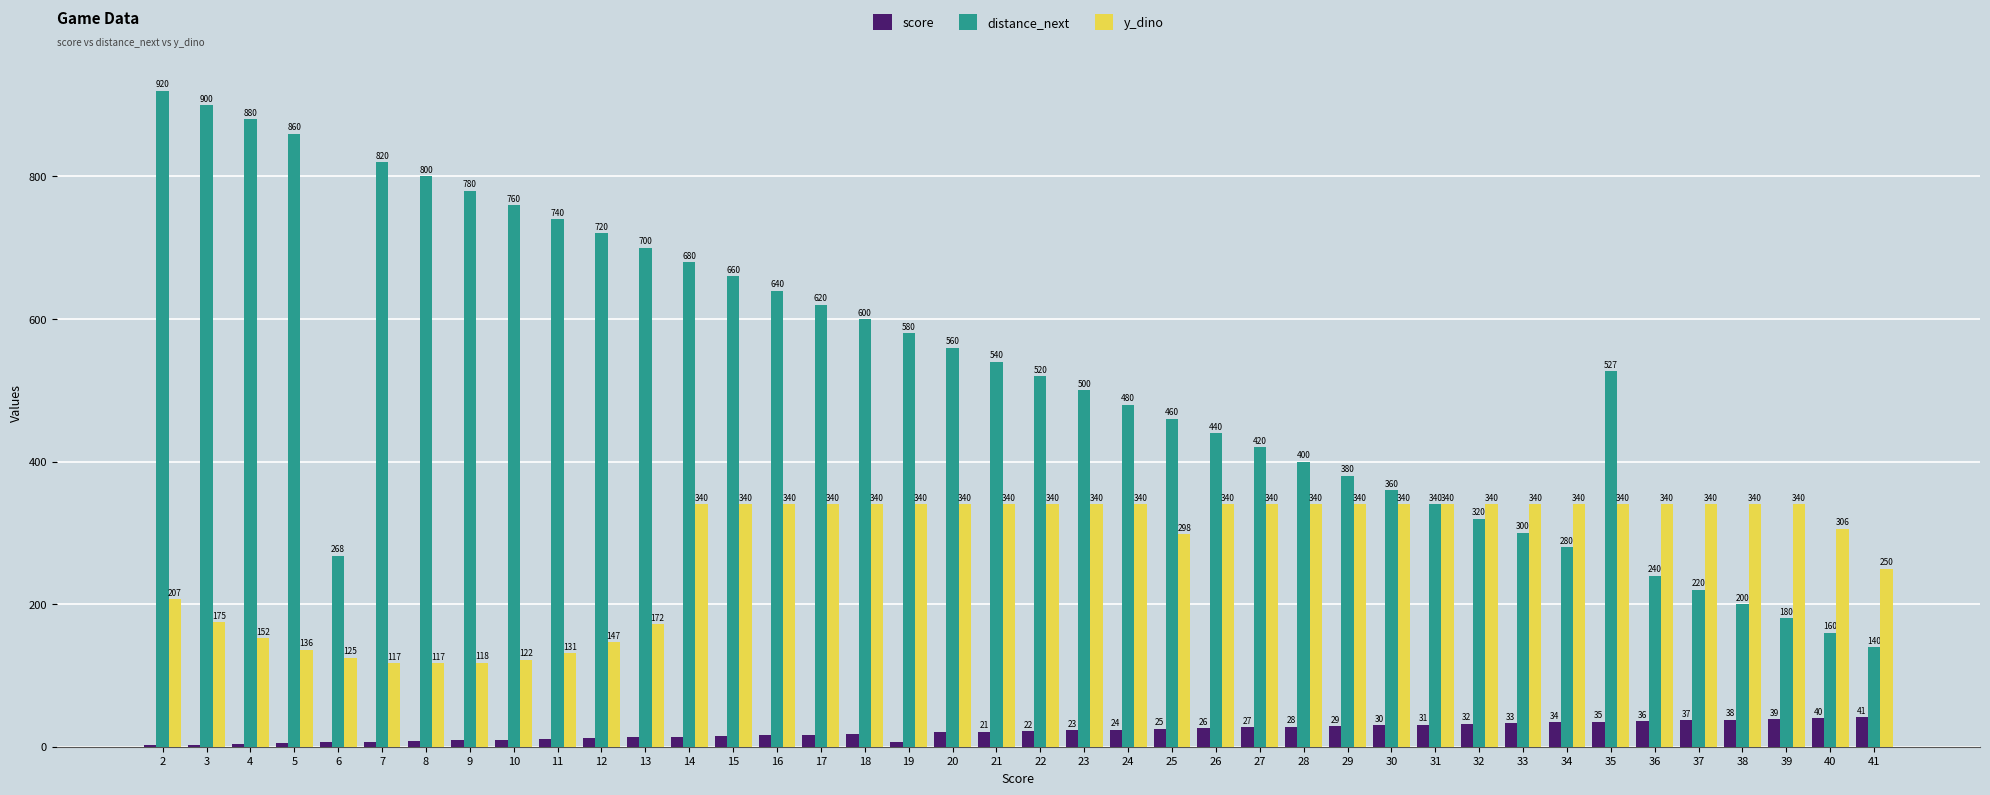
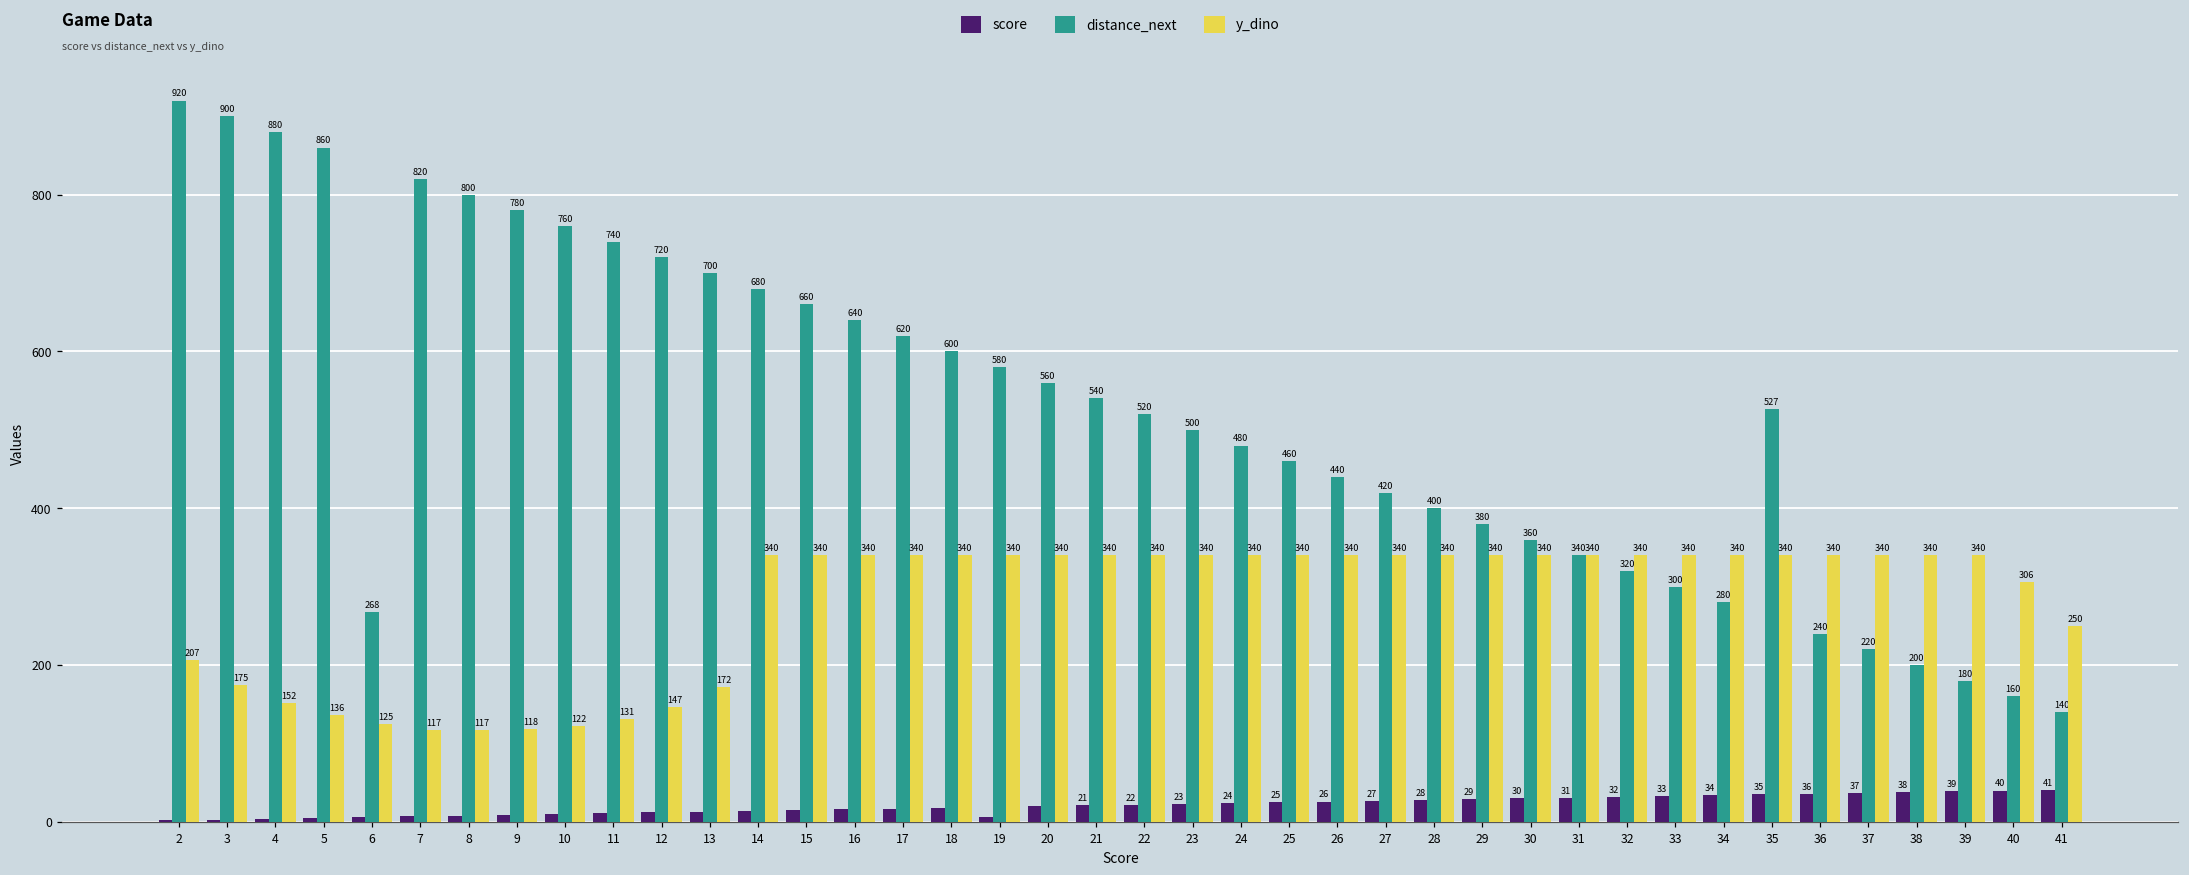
y_dino, 25: 298 -> 340
